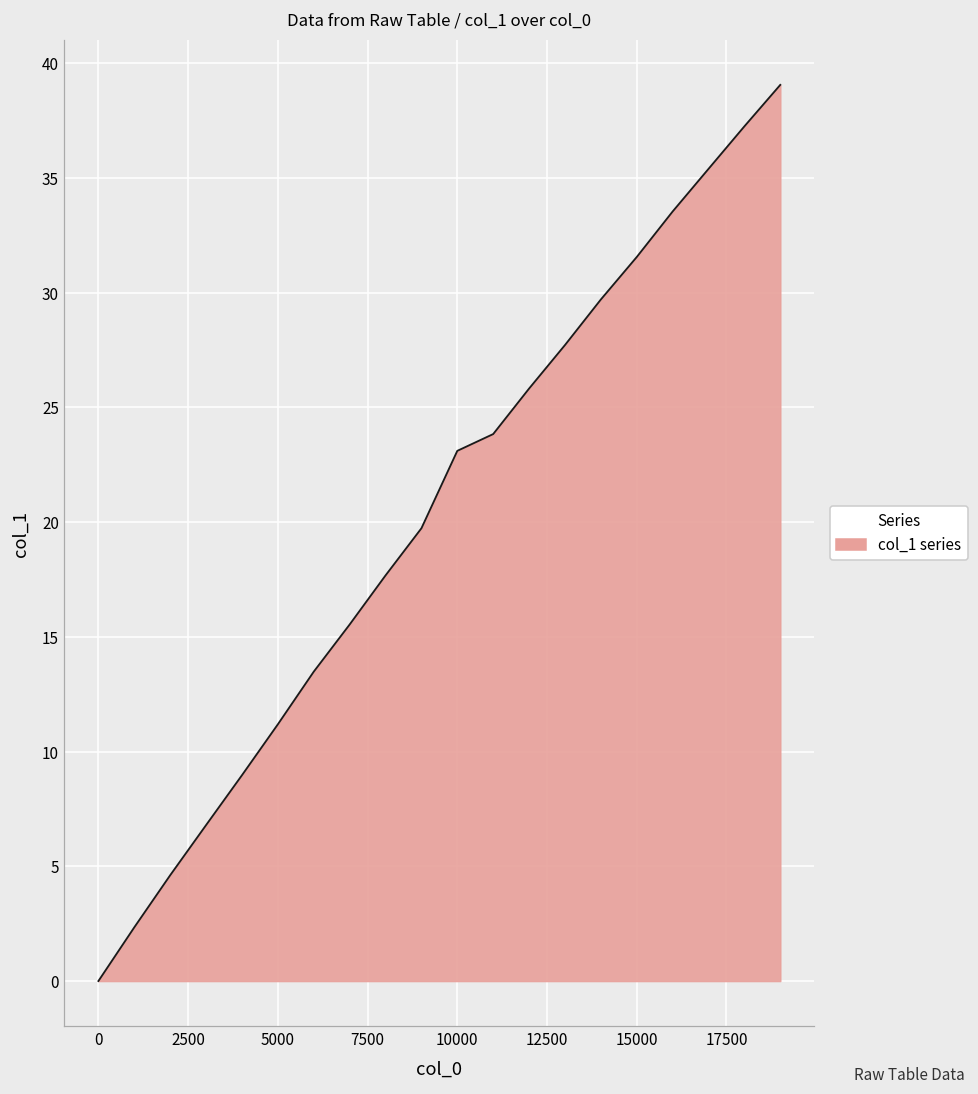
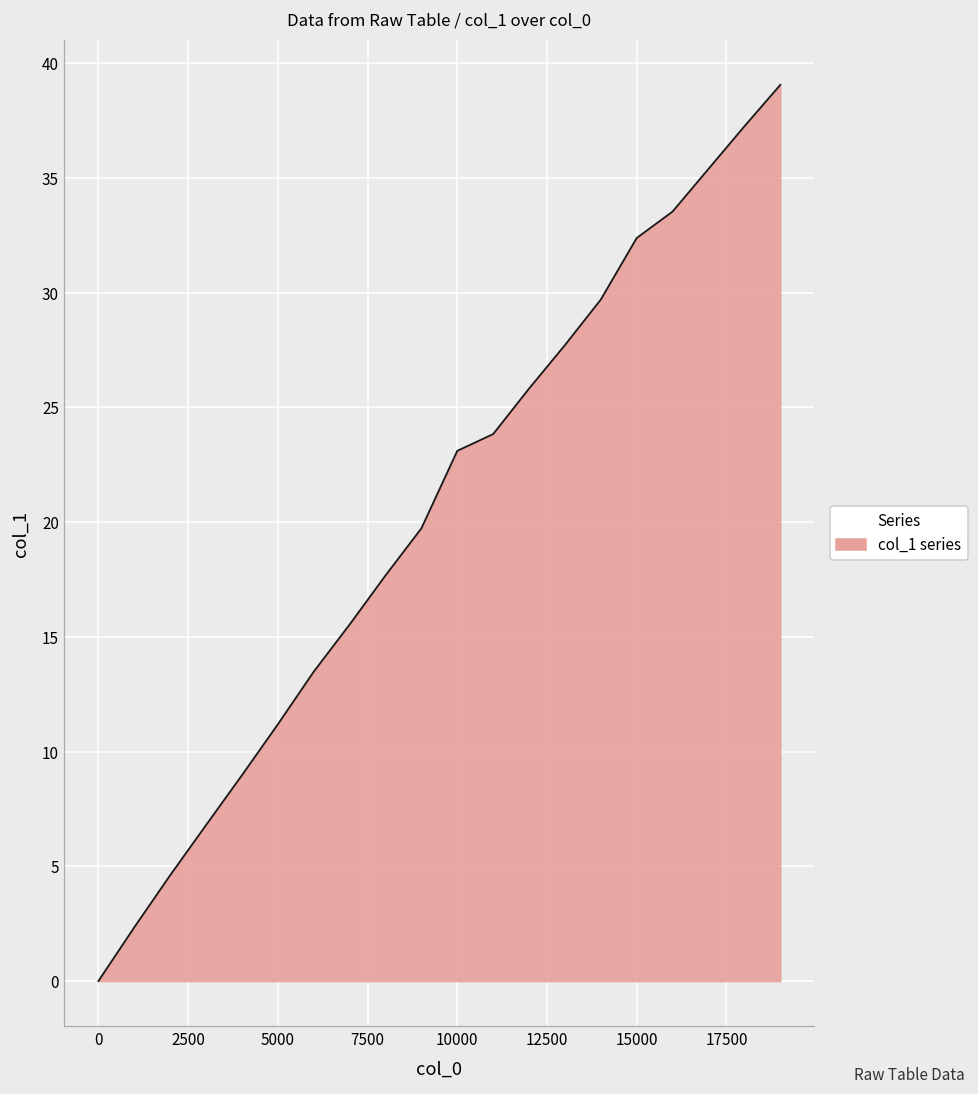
15000: 31.6 -> 32.4
